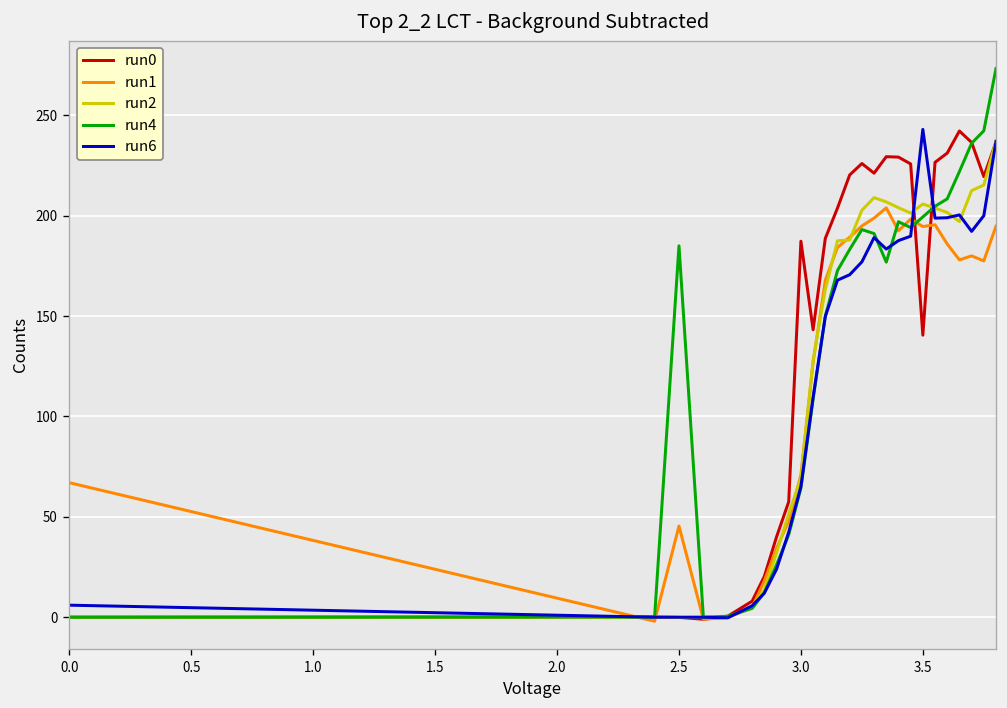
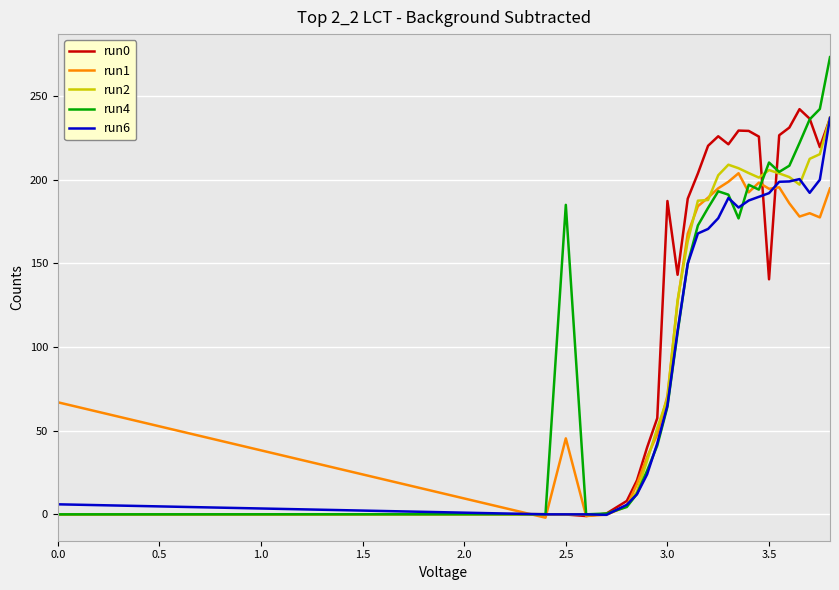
run4, 3.5: 199 -> 210
run6, 3.5: 243 -> 192
